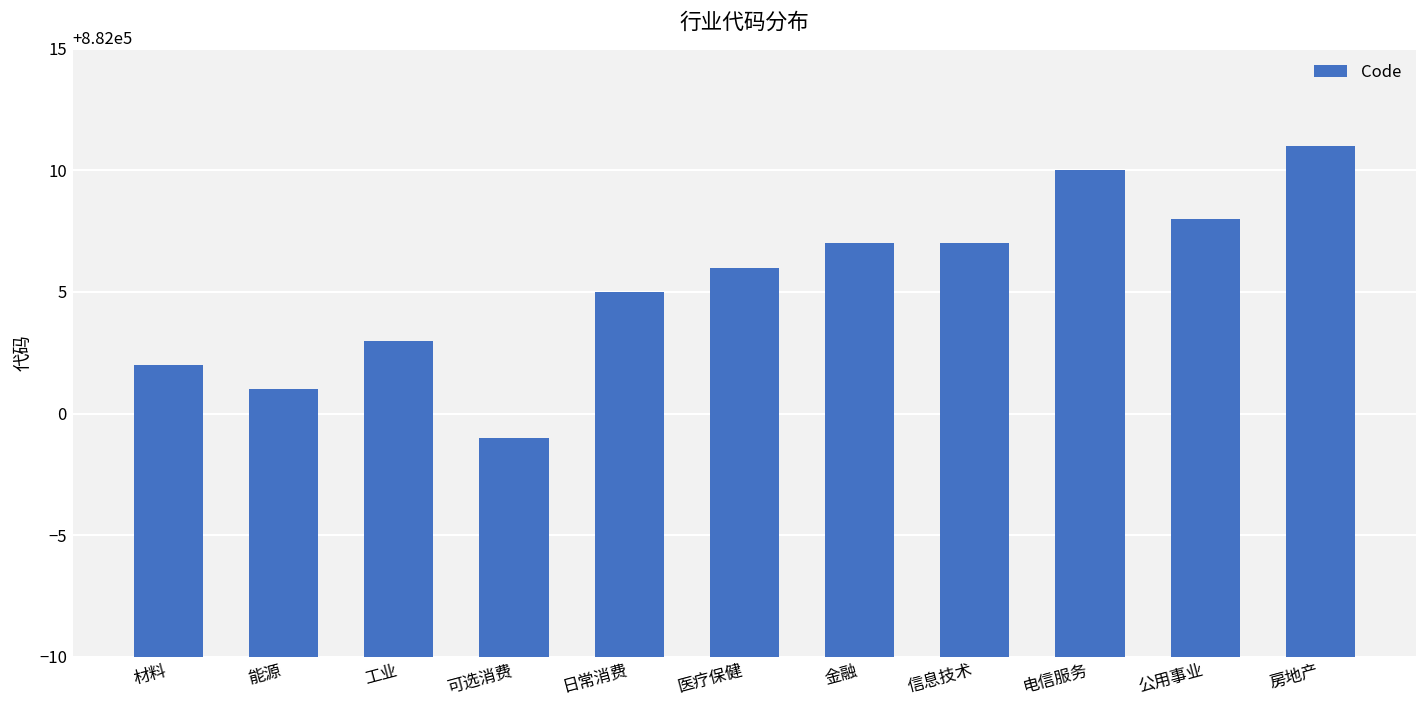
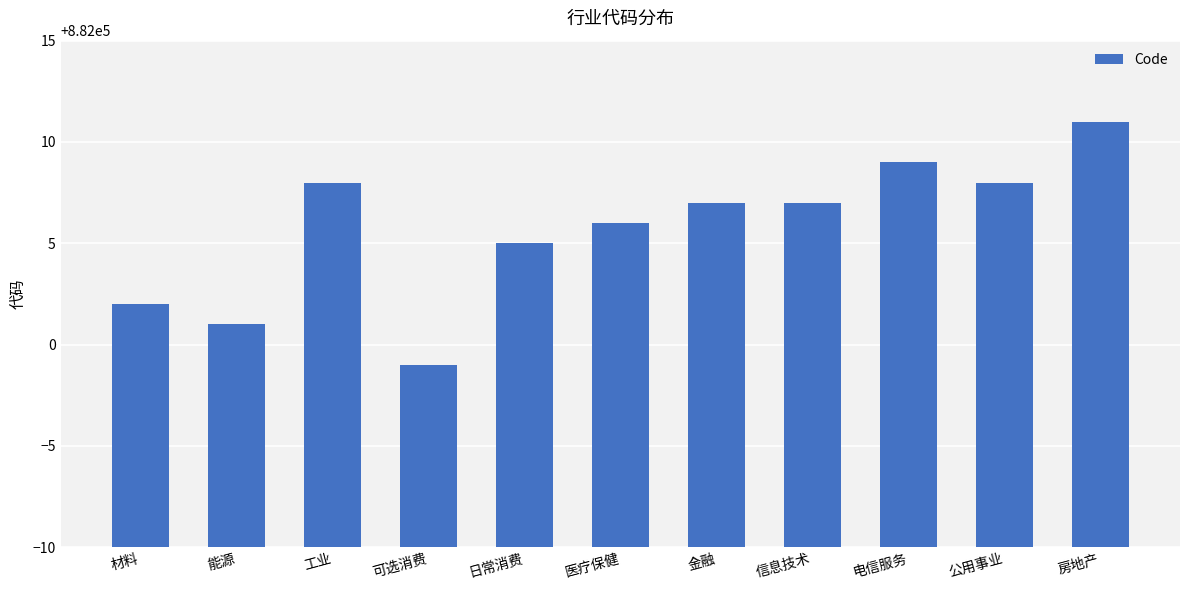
工业: 882003 -> 882008
电信服务: 882010 -> 882009
